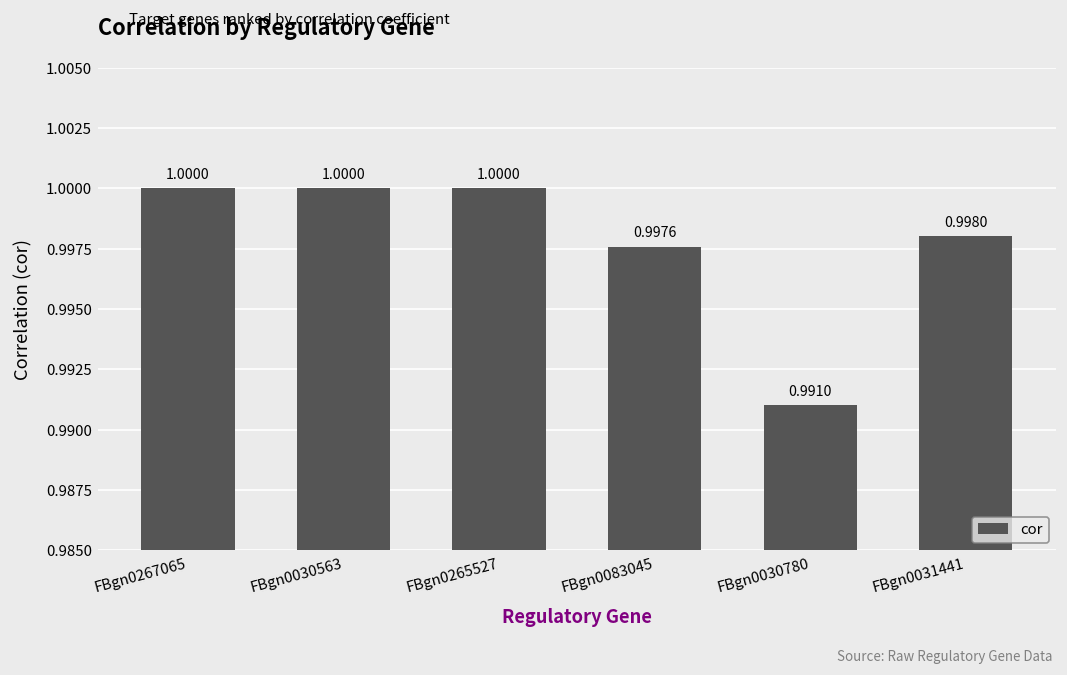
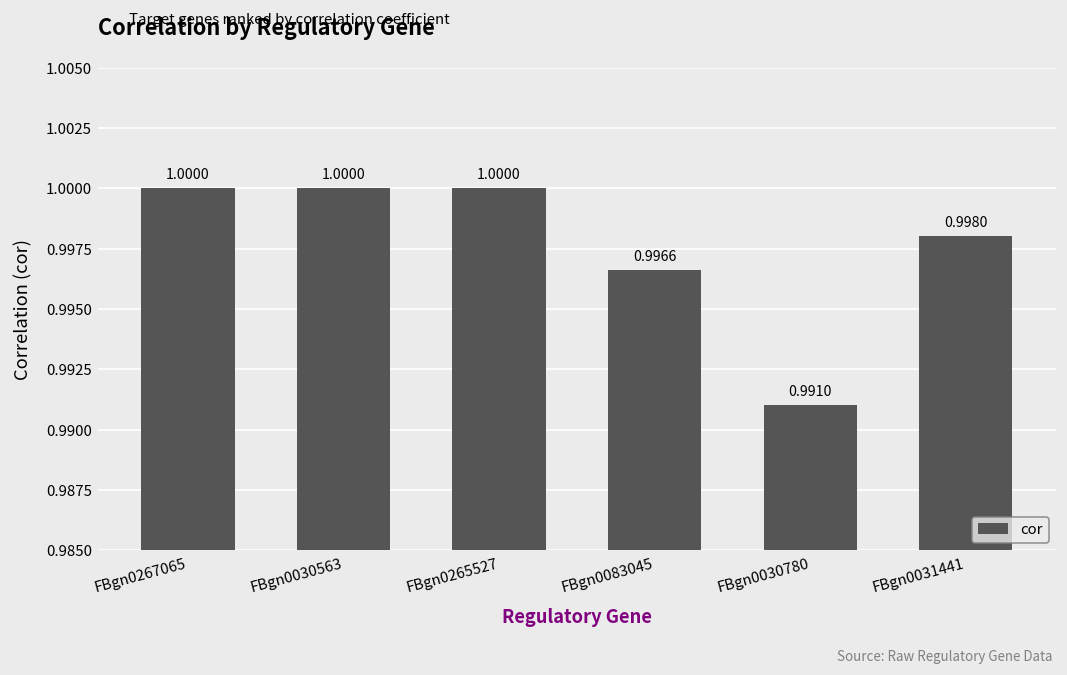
FBgn0083045: 0.9976 -> 0.9966
